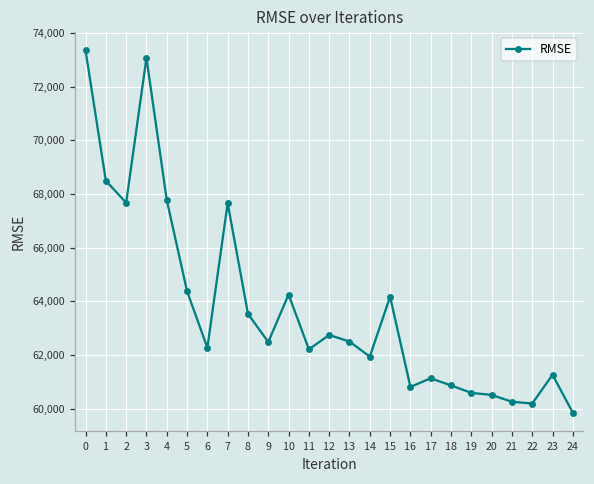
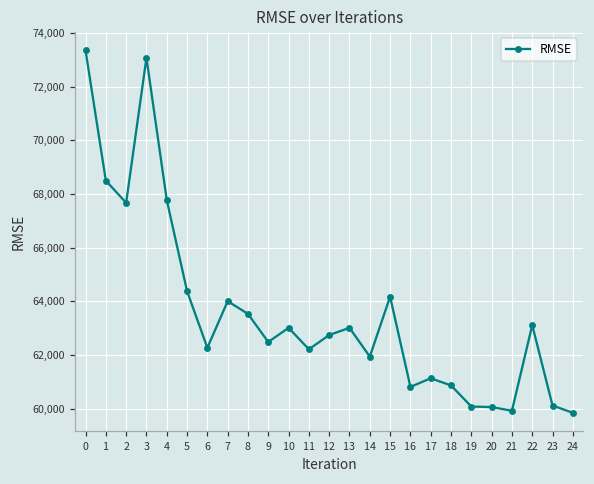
7: 67,700 -> 64,000
10: 64,300 -> 63,000
13: 62,500 -> 63,000
19: 60,600 -> 60,100
20: 60,500 -> 60,100
21: 60,300 -> 59,900
22: 60,200 -> 63,100
23: 61,300 -> 60,100
